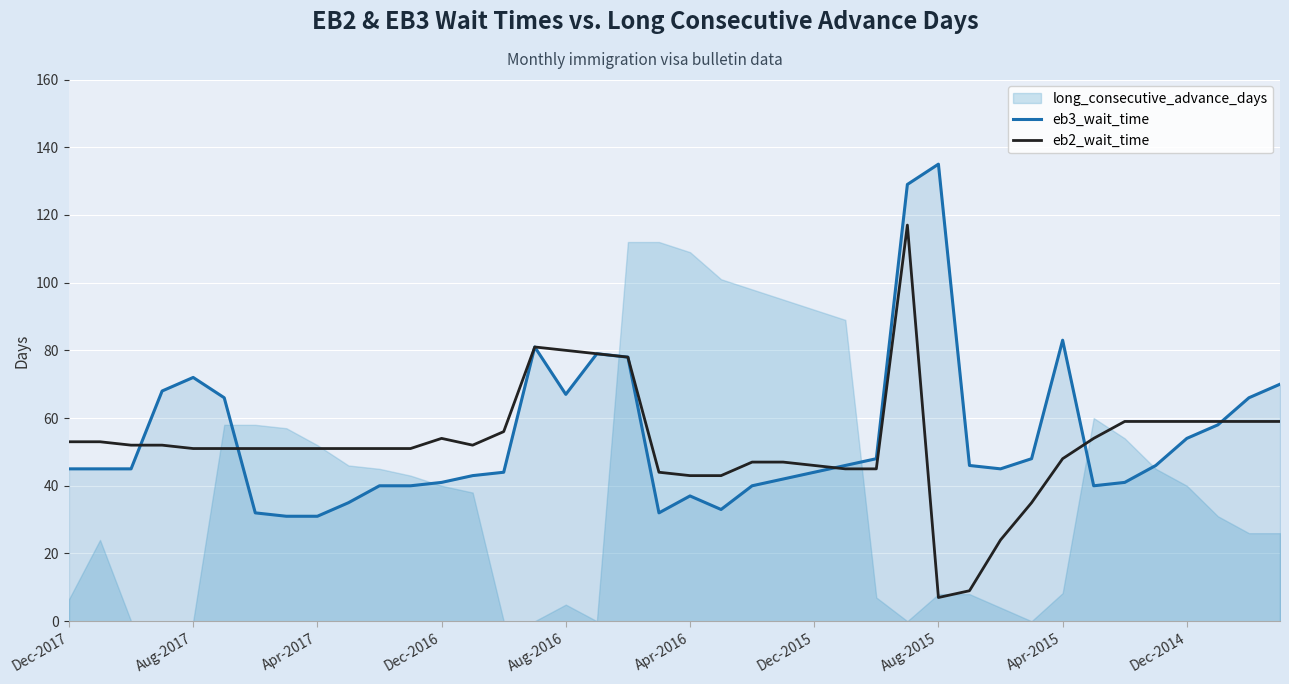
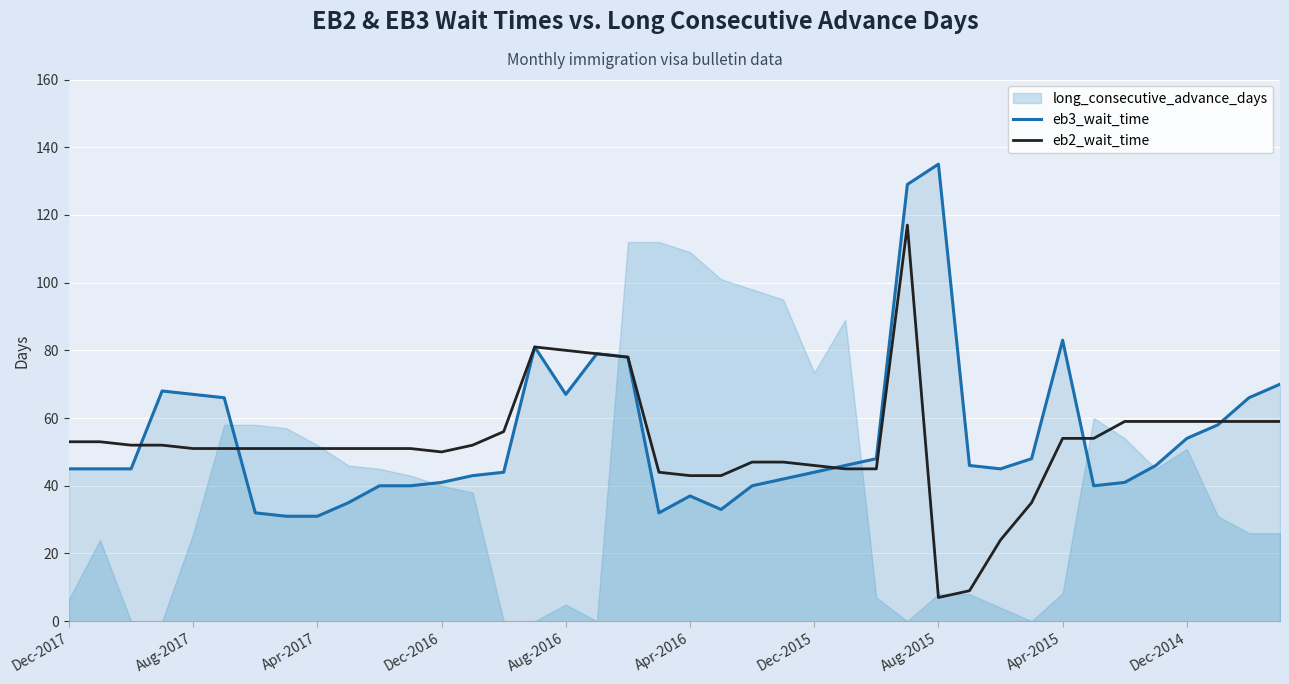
eb3_wait_time, Aug-2017: 72 -> 67
long_consecutive_advance_days, Aug-2017: 0 -> 26
eb2_wait_time, Dec-2016: 54 -> 50
long_consecutive_advance_days, Dec-2015: 92 -> 73
eb2_wait_time, Apr-2015: 48 -> 54
long_consecutive_advance_days, Dec-2014: 40 -> 51
